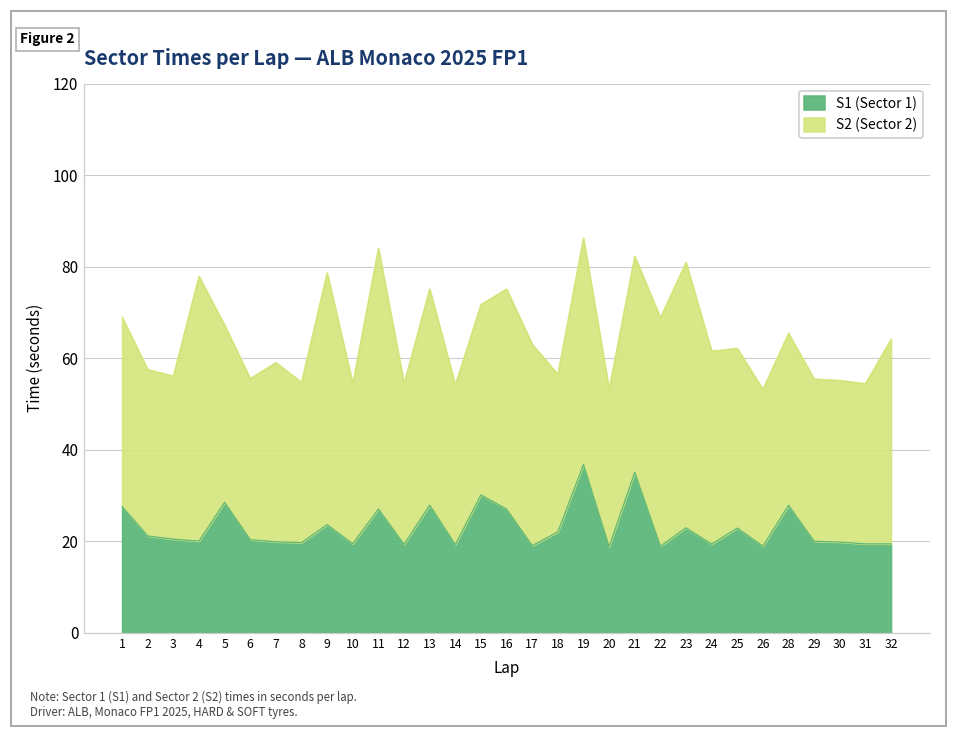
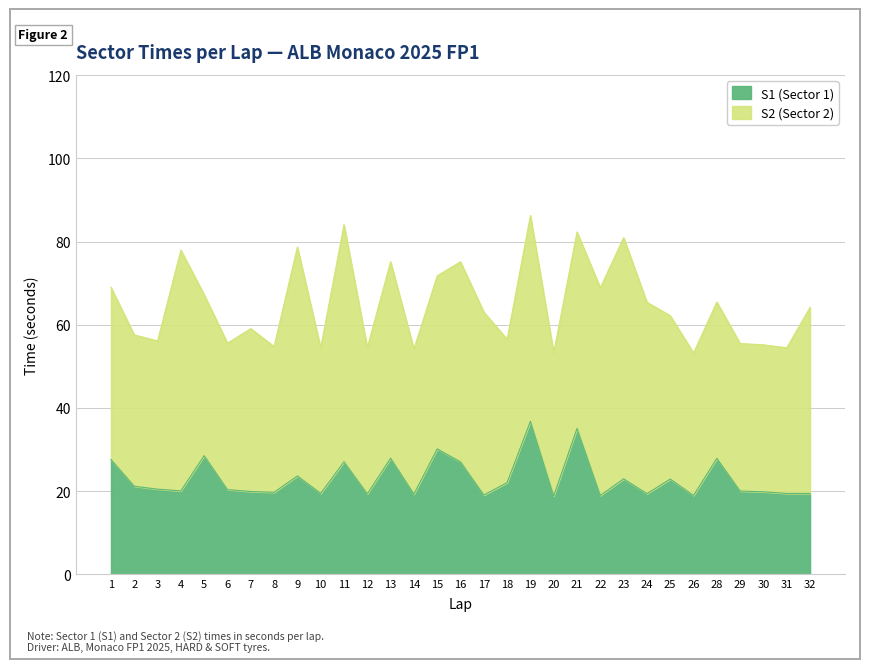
S2 (Sector 2), 24: 42 -> 46
